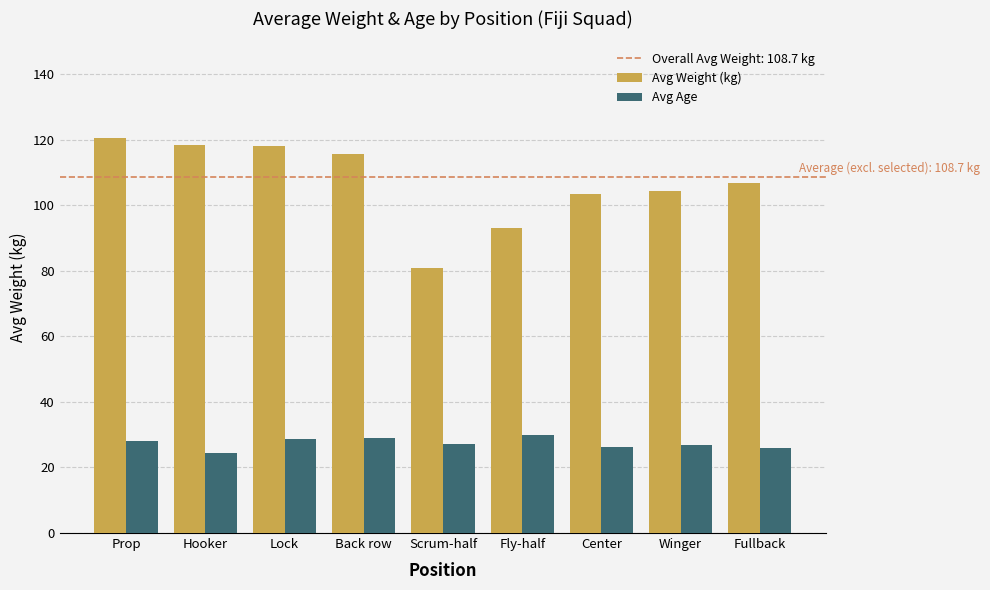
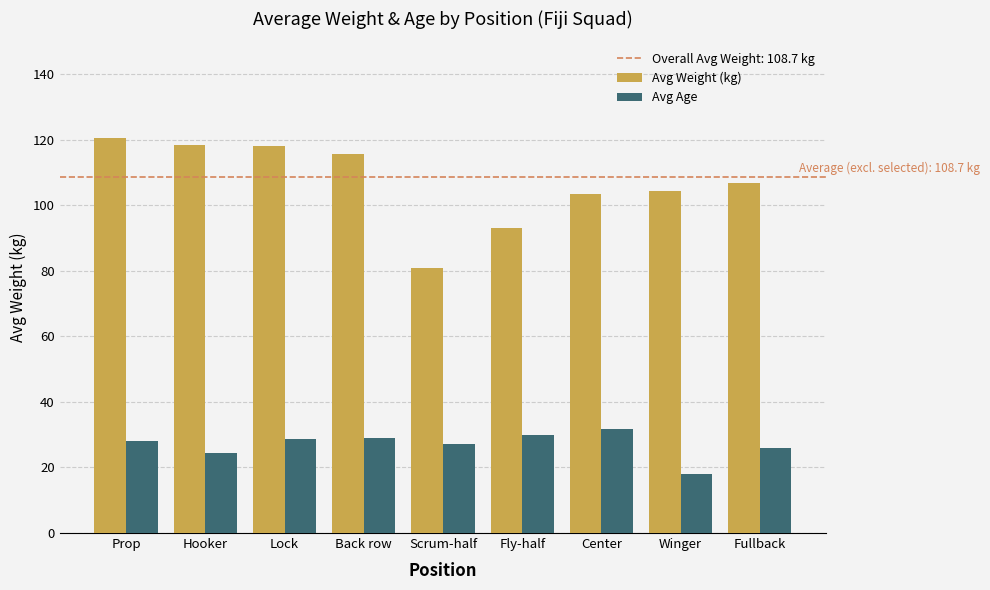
Avg Age, Center: 26 -> 32
Avg Age, Winger: 27 -> 18
